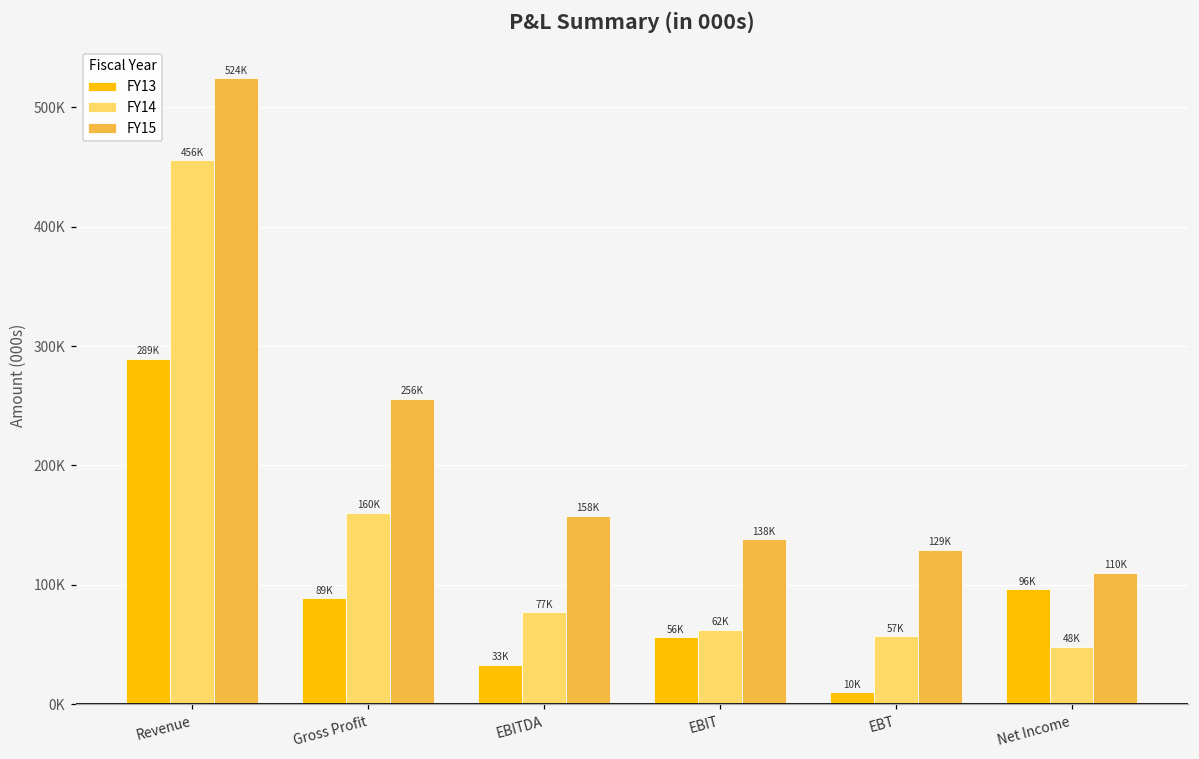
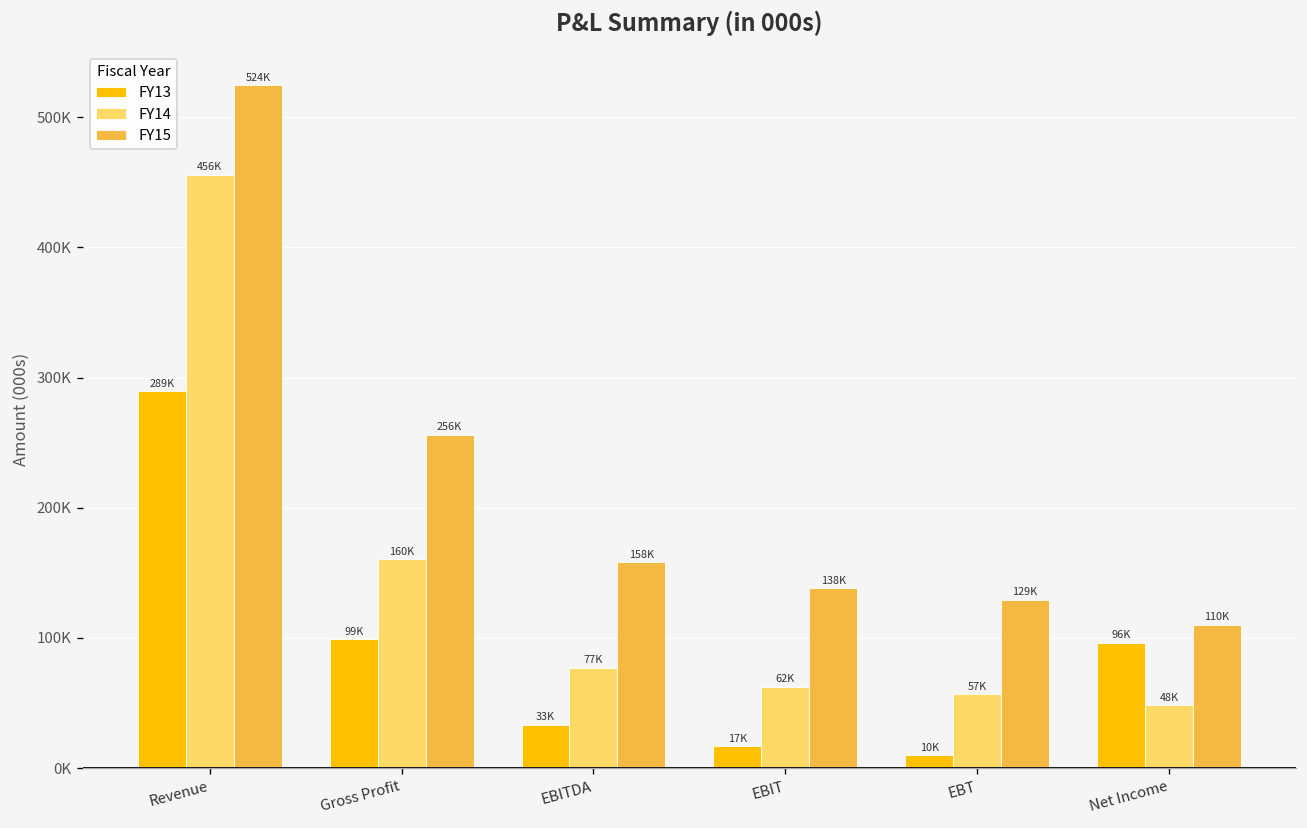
FY13, Gross Profit: 89K -> 99K
FY13, EBIT: 56K -> 17K
